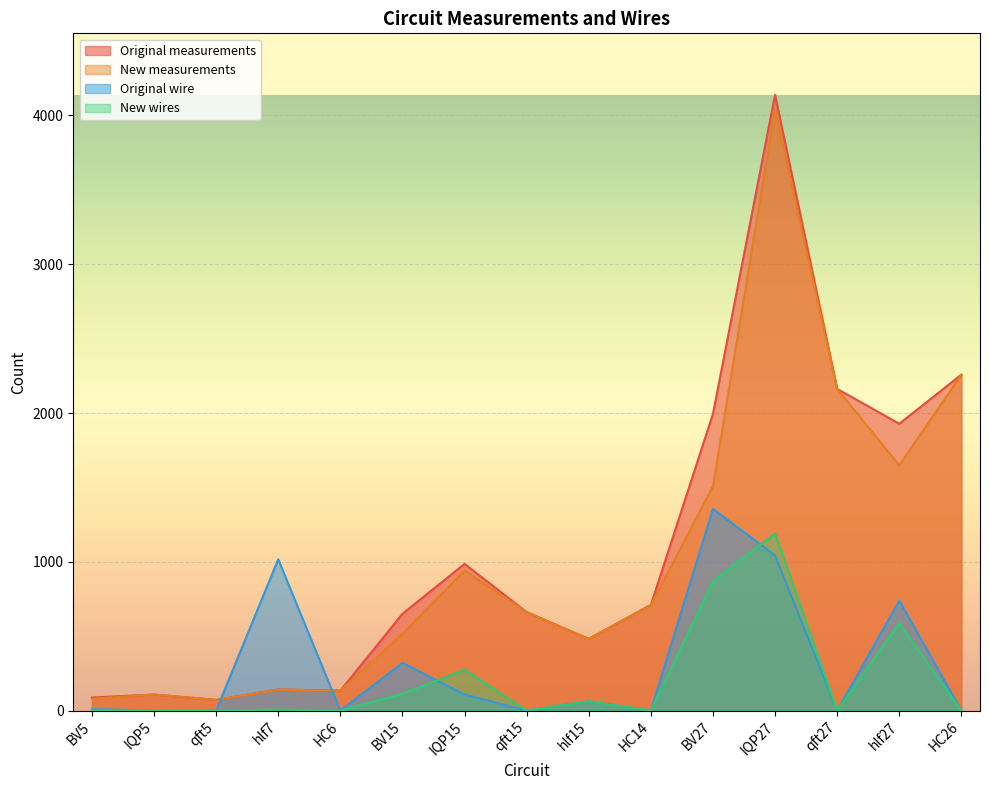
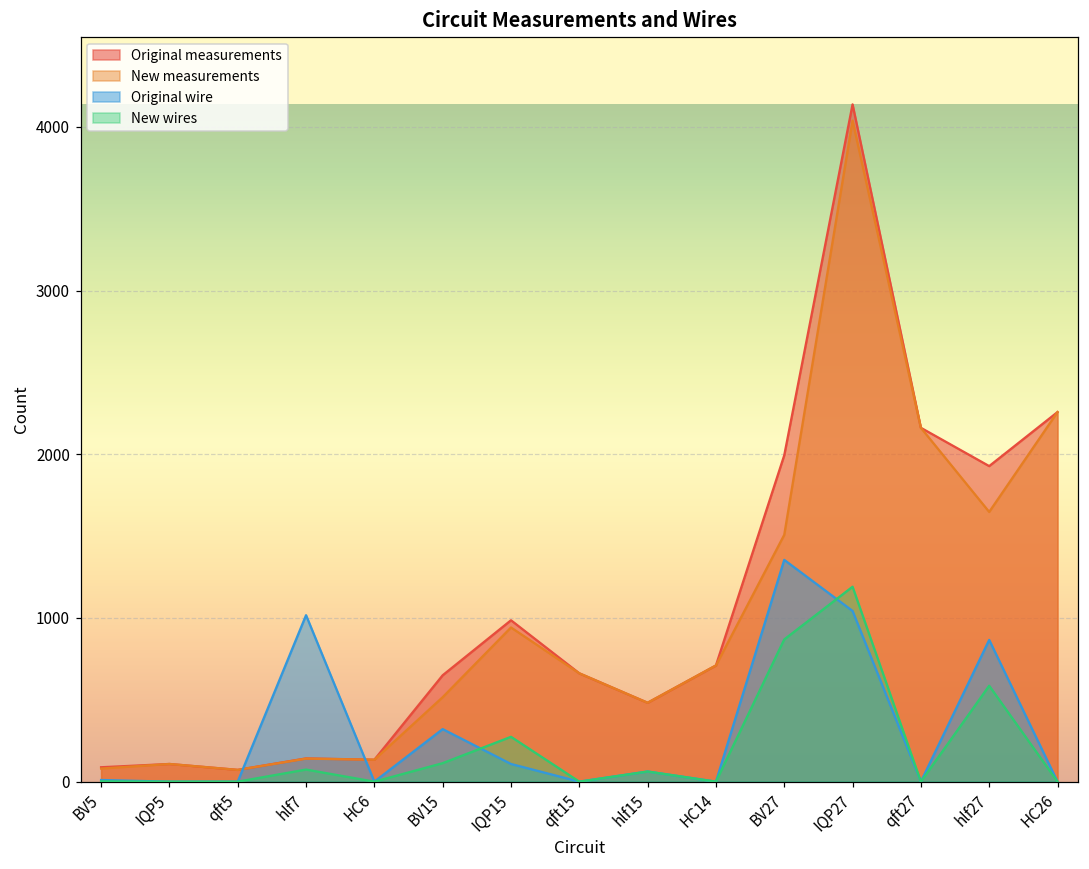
New wires, hlf7: 10 -> 70
Original wire, hlf27: 740 -> 870
